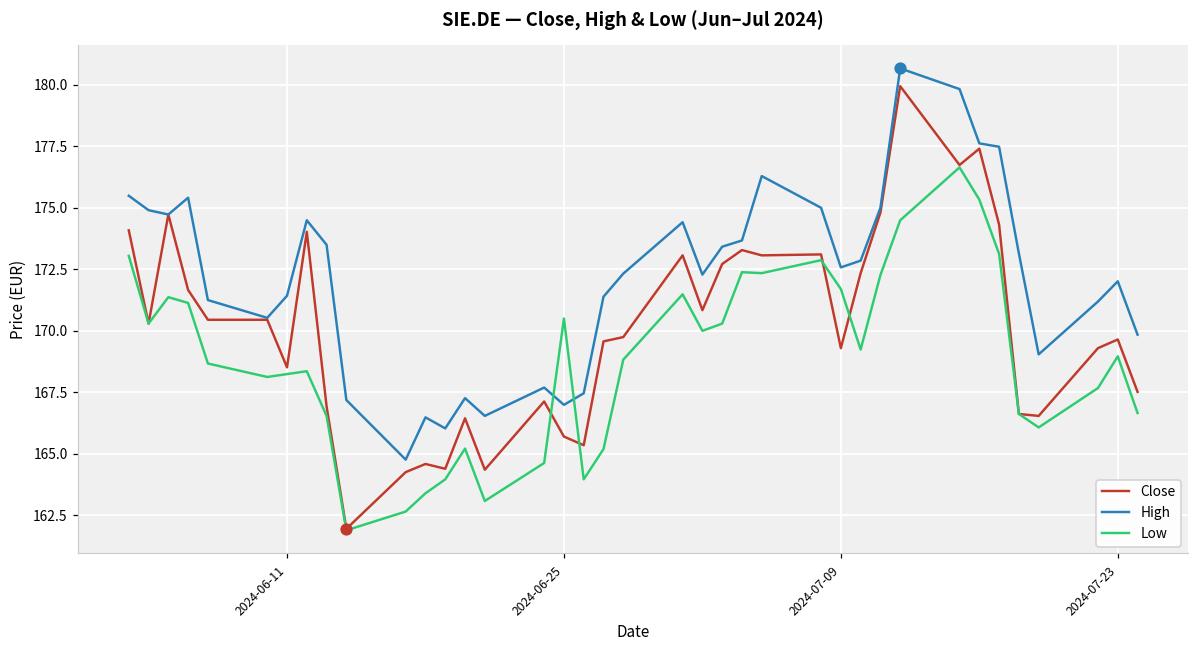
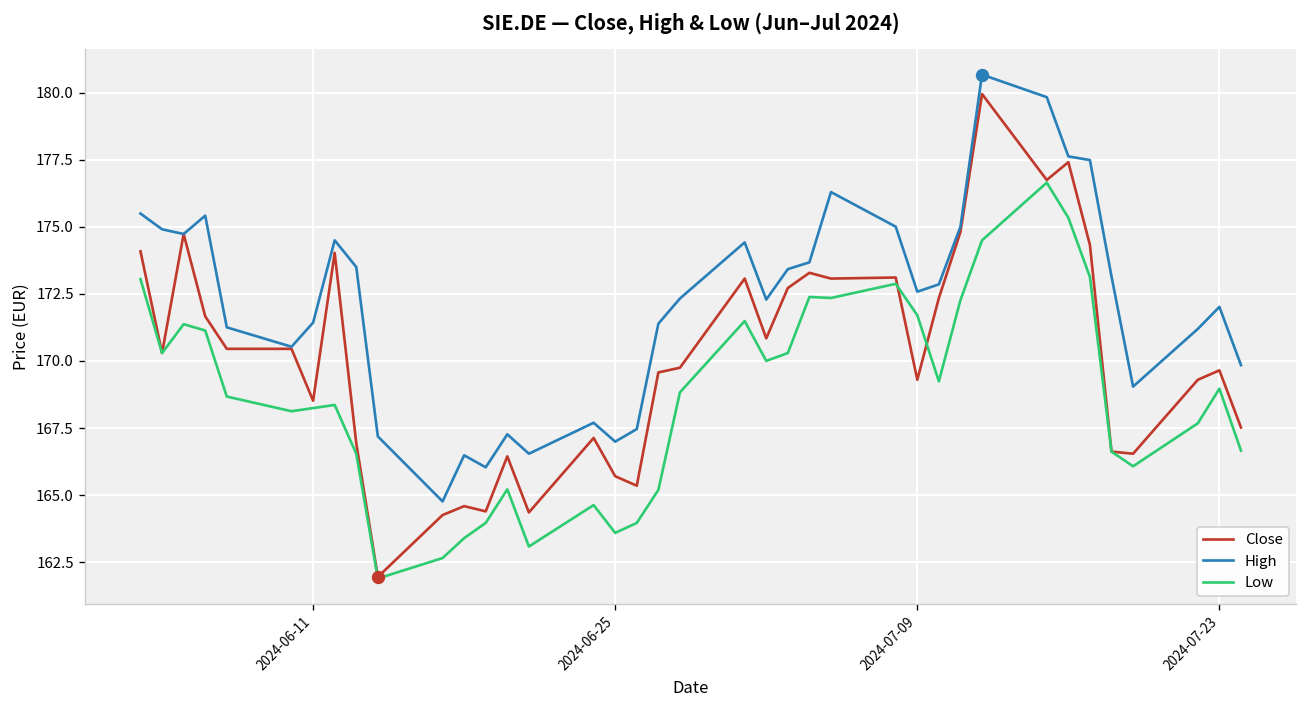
Low, 2024-06-25: 170.5 -> 163.6
